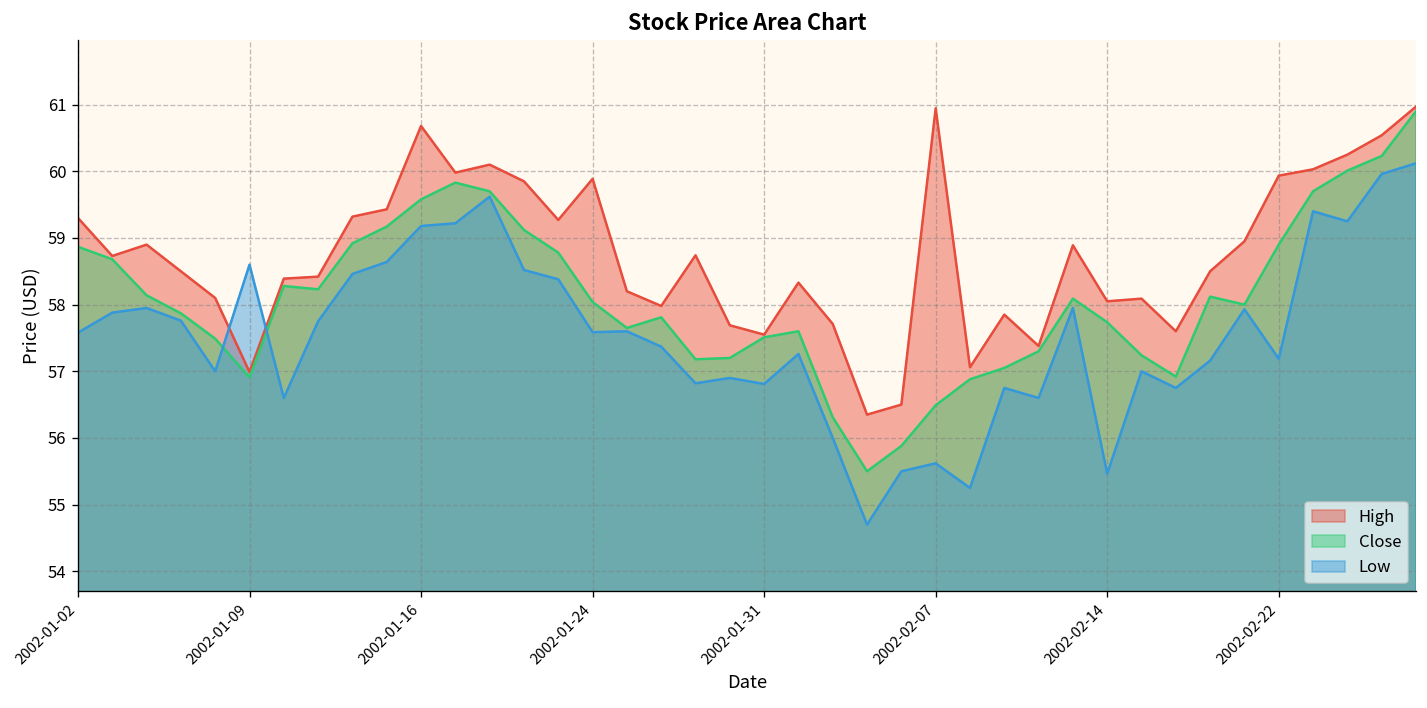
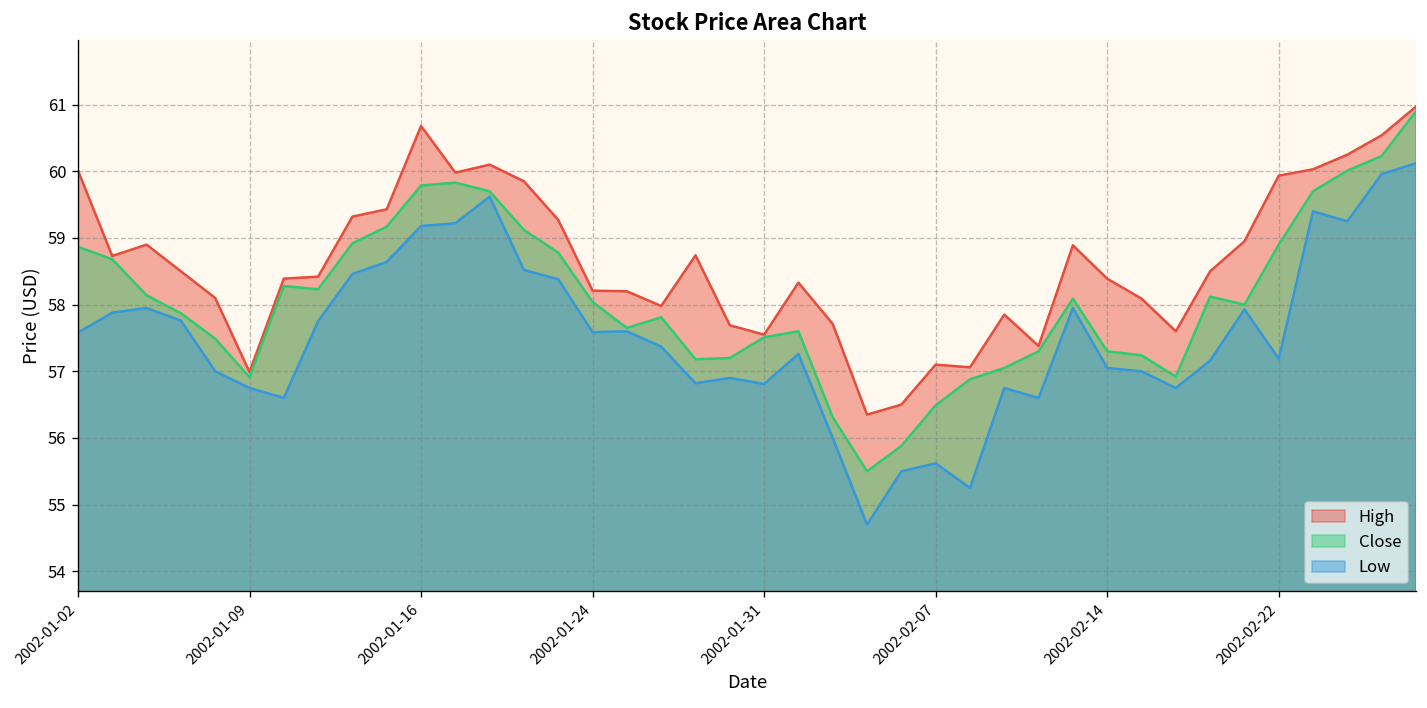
High, 2002-01-02: 59.3 -> 60.0
Low, 2002-01-09: 58.6 -> 56.8
Close, 2002-01-16: 59.6 -> 59.8
High, 2002-01-24: 59.9 -> 58.2
High, 2002-02-07: 60.9 -> 57.1
High, 2002-02-14: 58.0 -> 58.4
Close, 2002-02-14: 57.7 -> 57.3
Low, 2002-02-14: 55.5 -> 57.0
